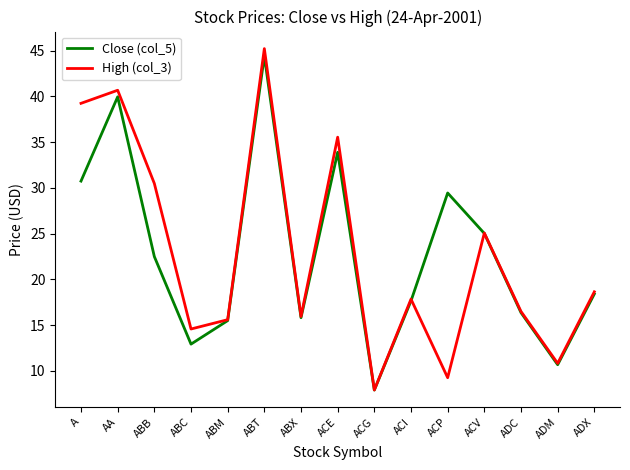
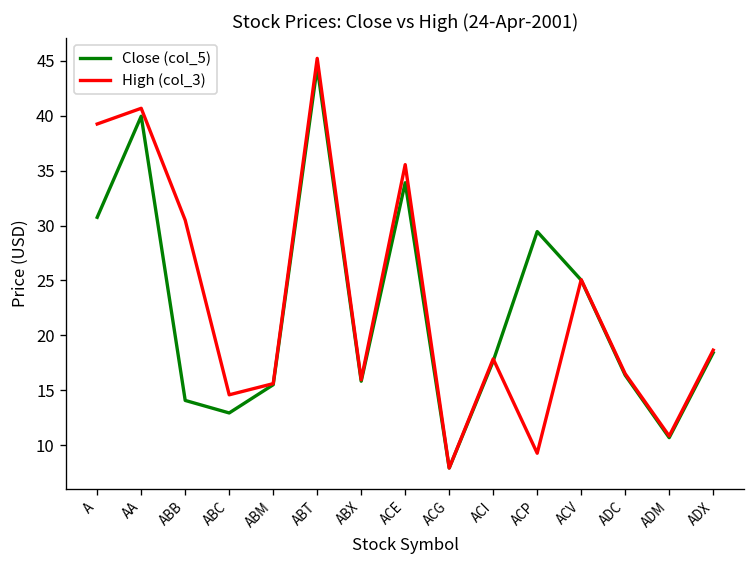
Close (col_5), ABB: 23 -> 14
